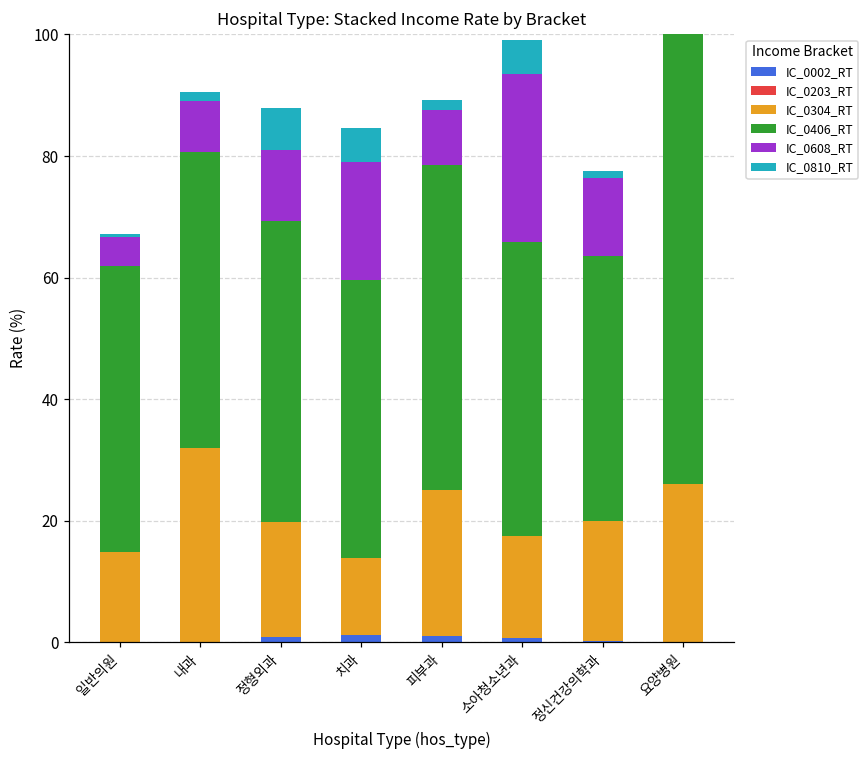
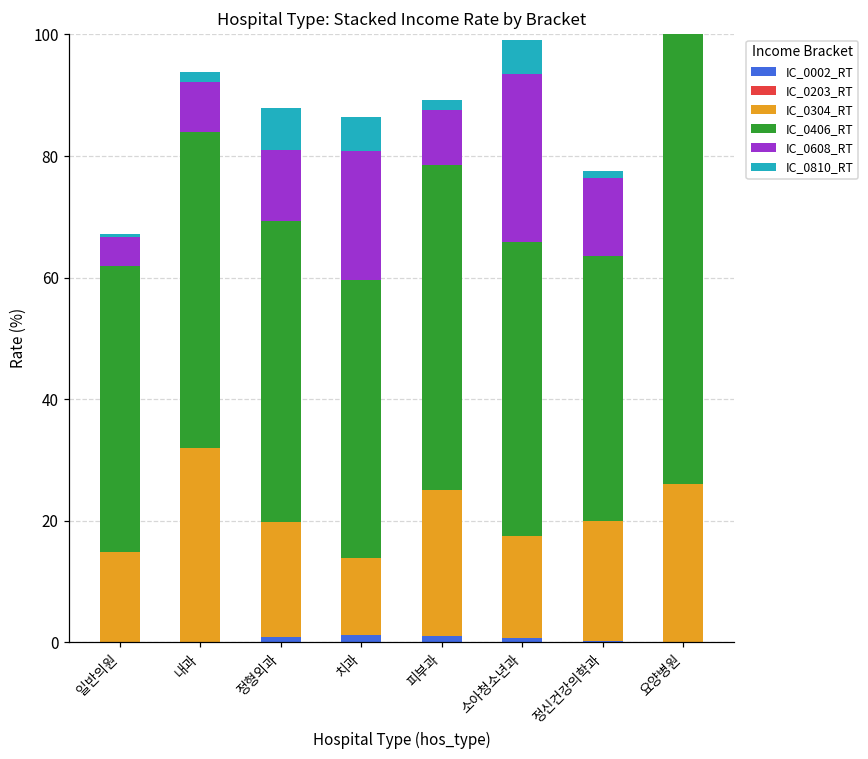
IC_0406_RT, 내과: 49 -> 52
IC_0608_RT, 치과: 19 -> 21
